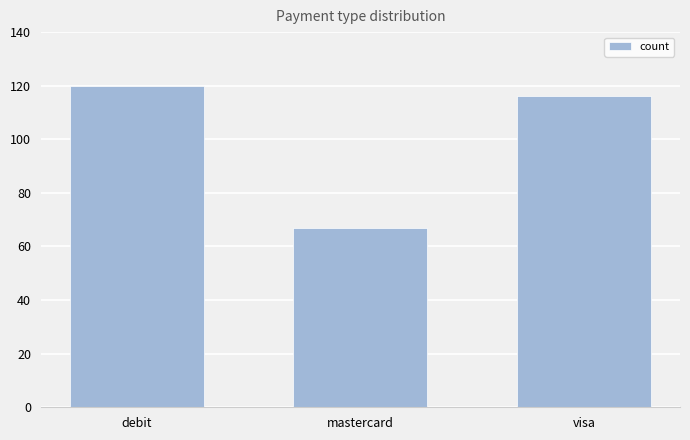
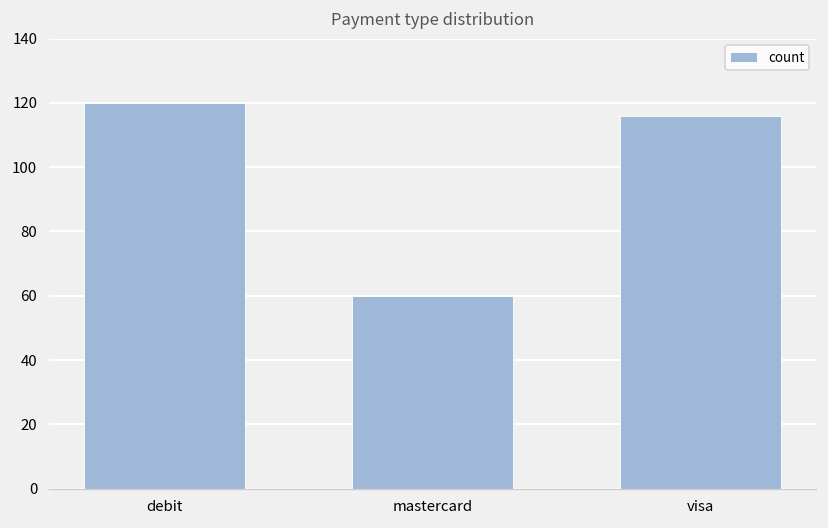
mastercard: 67 -> 60
